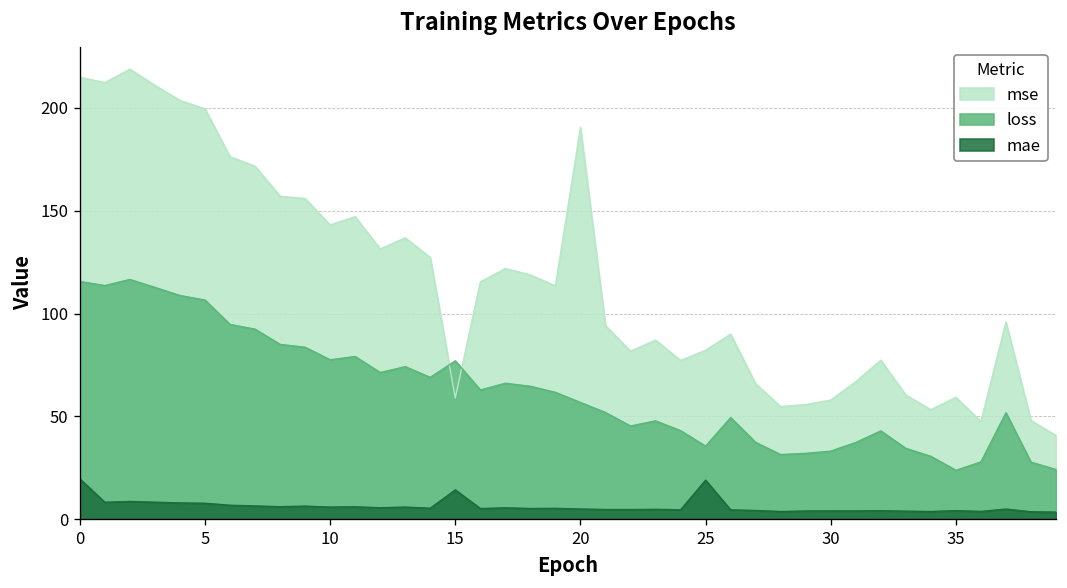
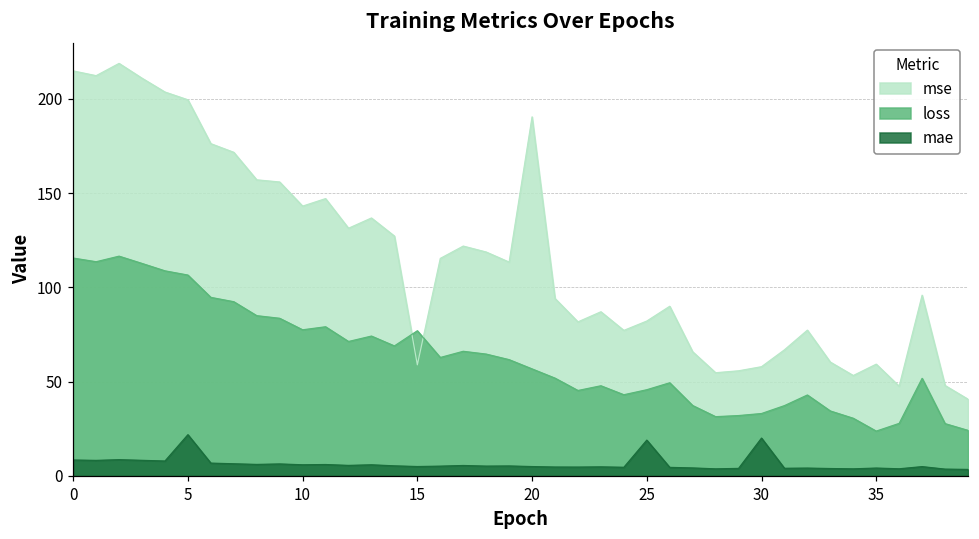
mae, 0: 20 -> 8
mae, 5: 8 -> 22
mae, 15: 14 -> 5
loss, 25: 36 -> 46
mae, 30: 4 -> 20
